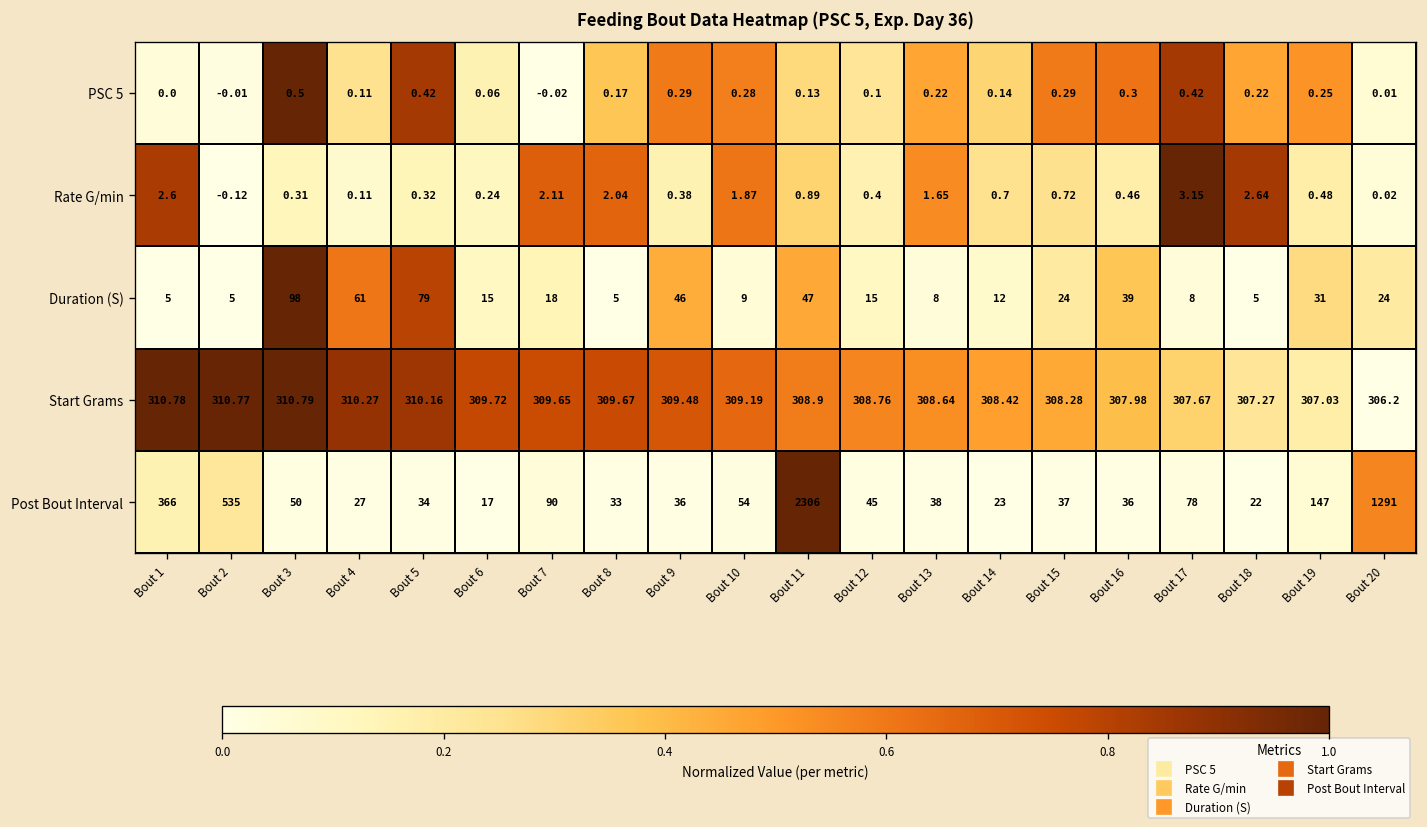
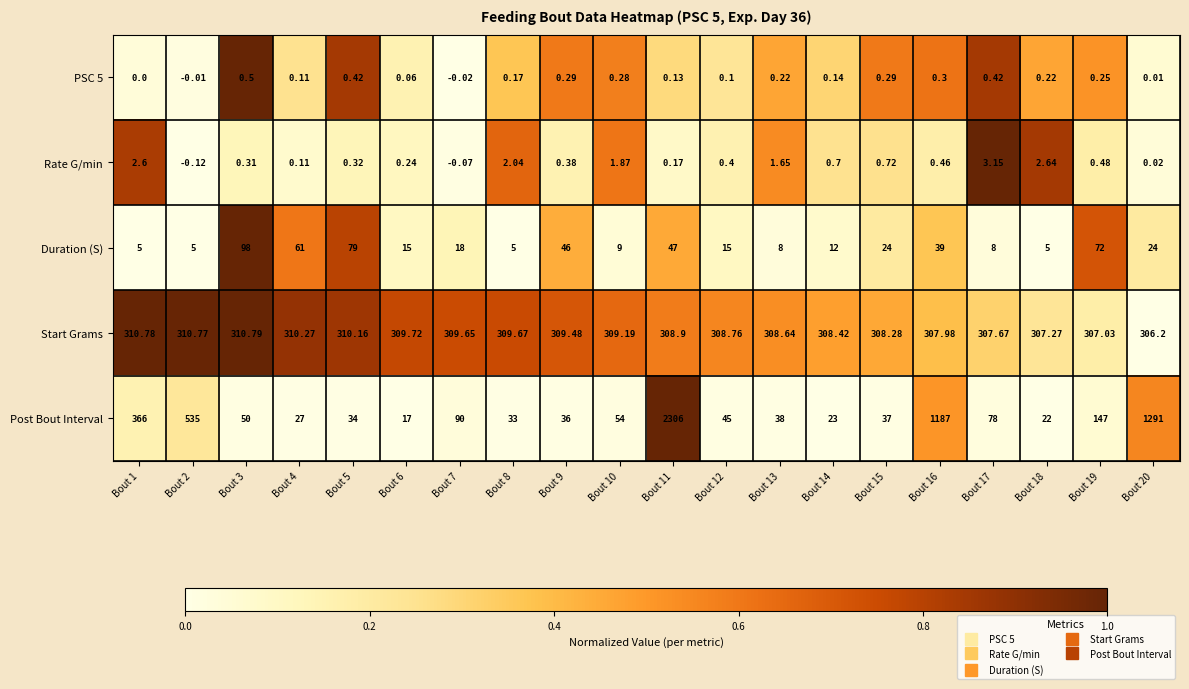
Rate G/min, Bout 7: 2.11 -> -0.07
Rate G/min, Bout 11: 0.89 -> 0.17
Duration (S), Bout 19: 31 -> 72
Post Bout Interval, Bout 16: 36 -> 1187
